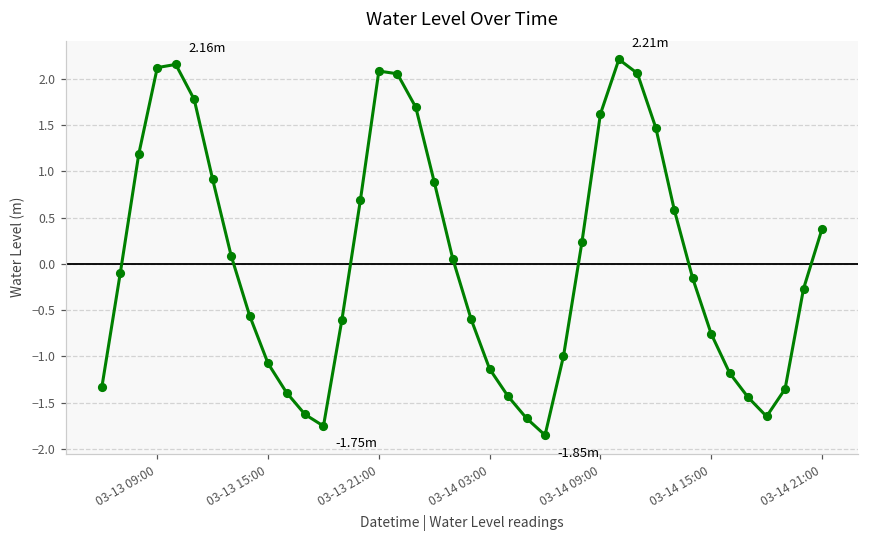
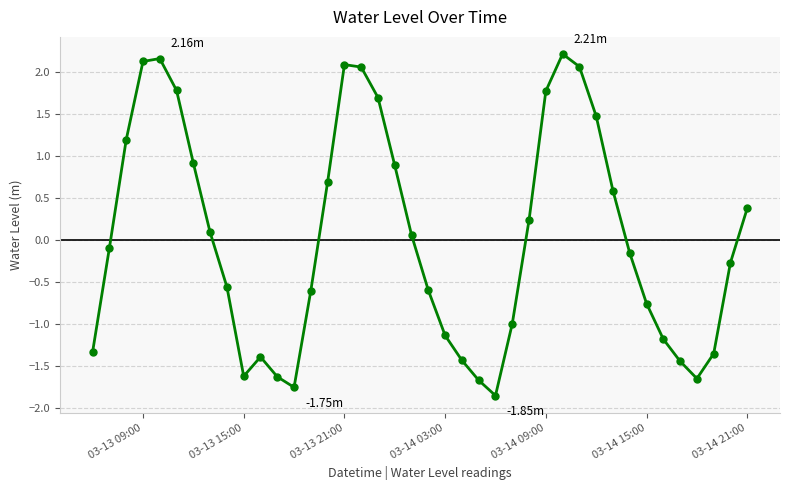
03-13 15:00: -1.1 -> -1.6
03-14 09:00: 1.6 -> 1.8
